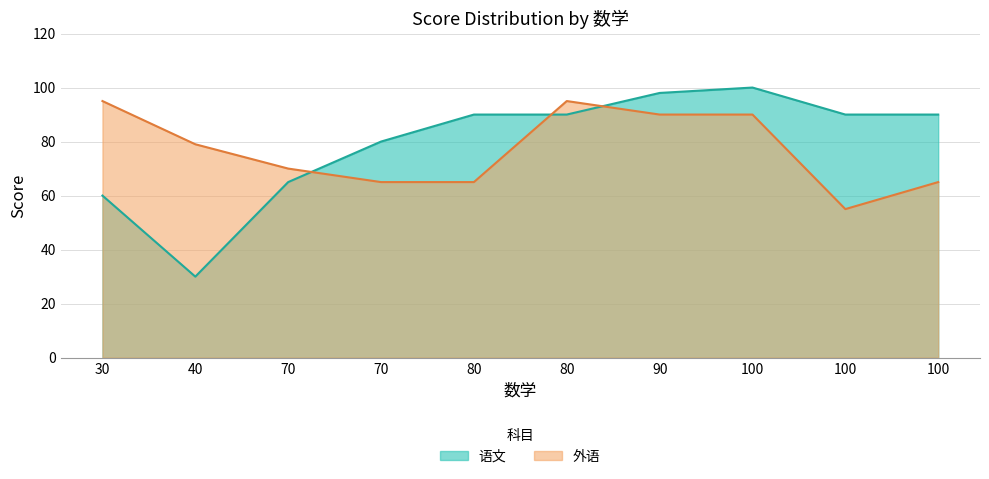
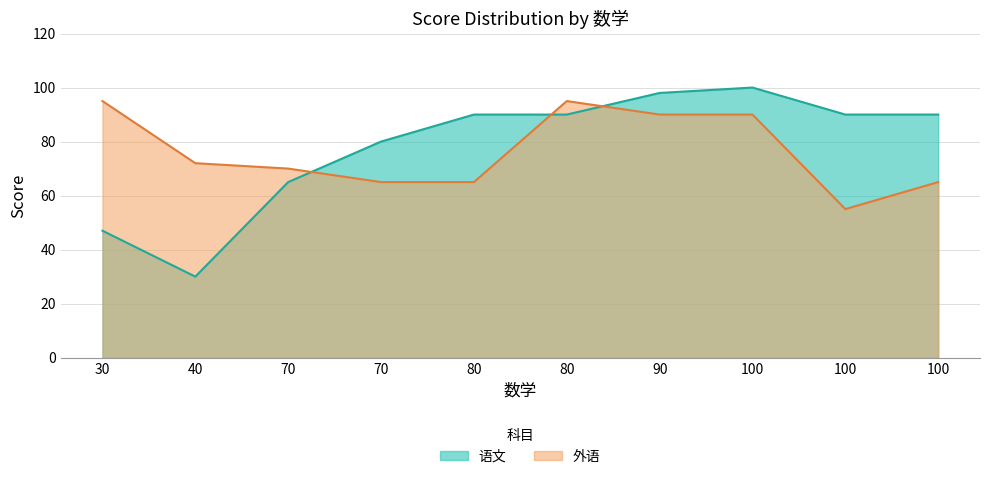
语文, 30: 60 -> 47
外语, 40: 79 -> 72
